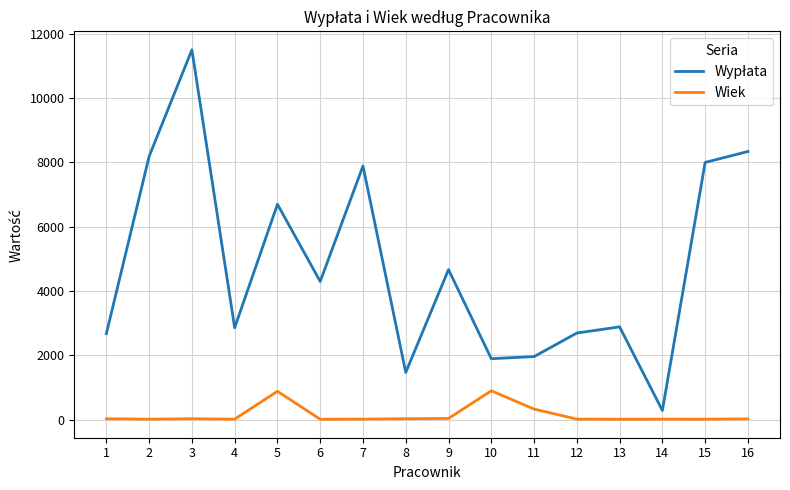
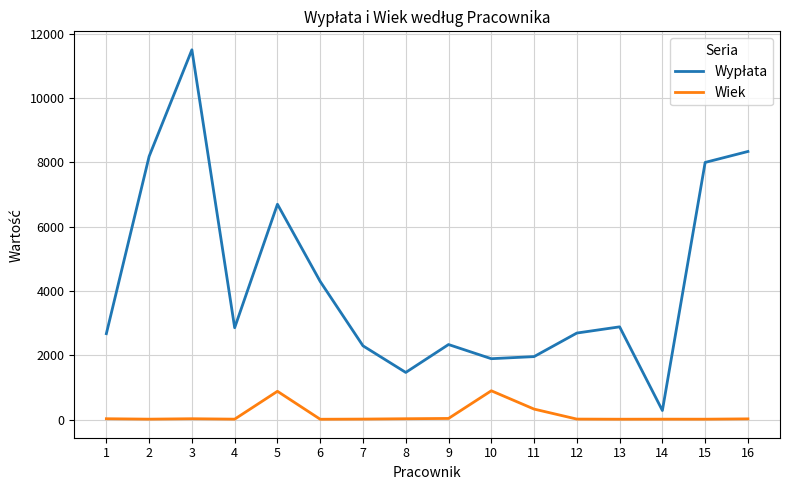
Wypłata, 7: 7900 -> 2300
Wypłata, 9: 4700 -> 2300
